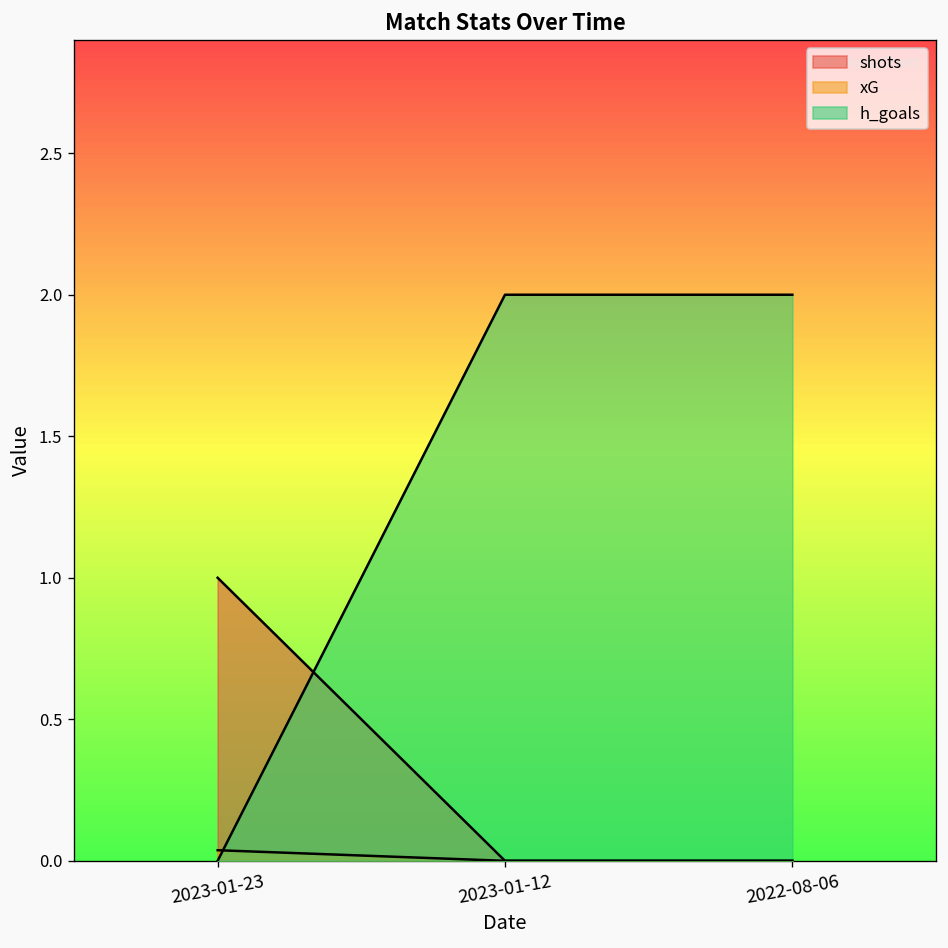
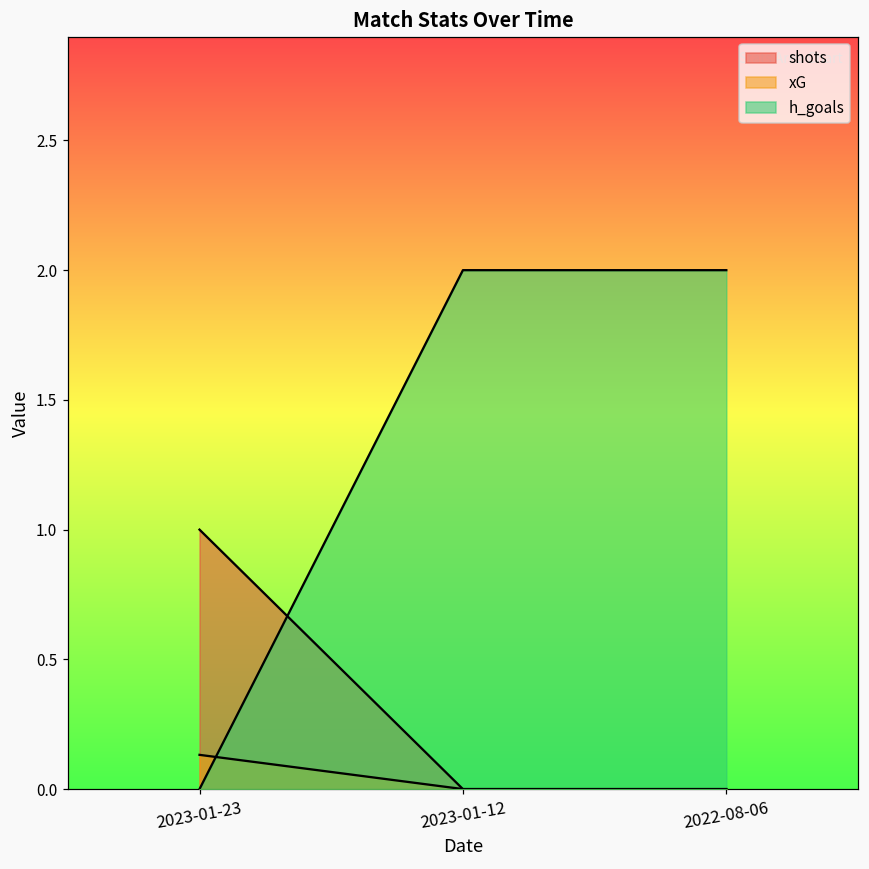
xG, 2023-01-23: 0.04 -> 0.13
